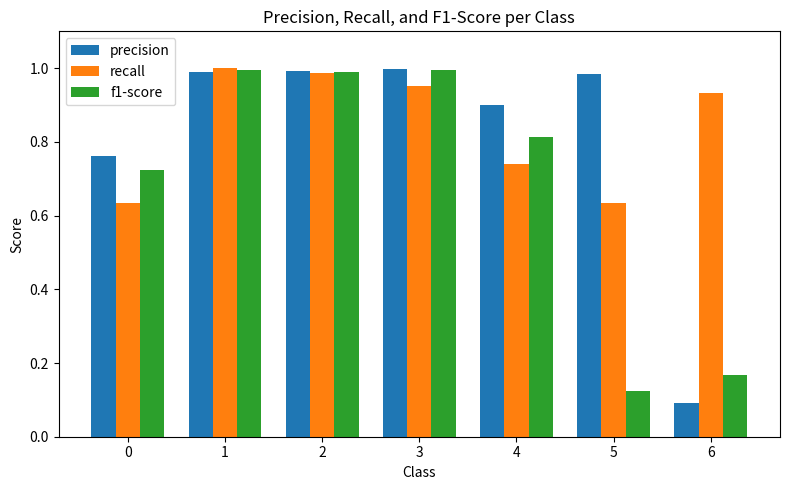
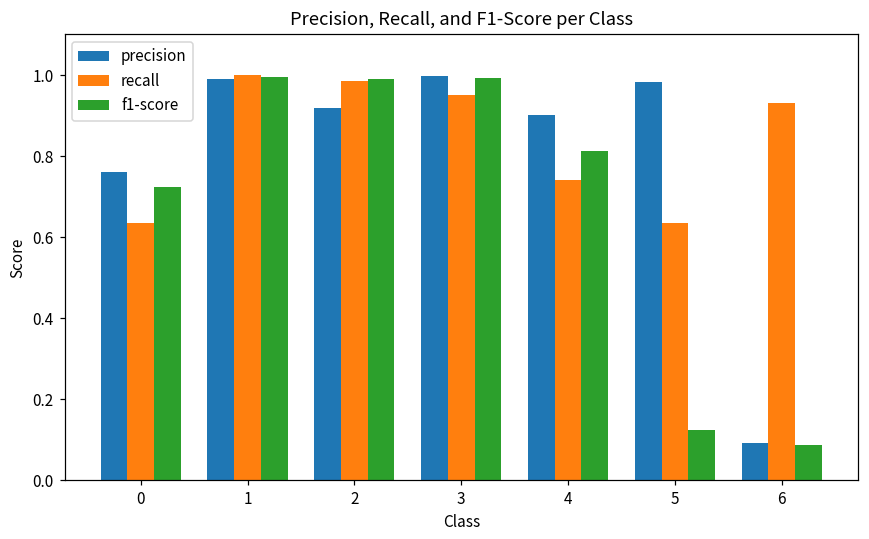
precision, 2: 0.99 -> 0.92
f1-score, 6: 0.17 -> 0.09
